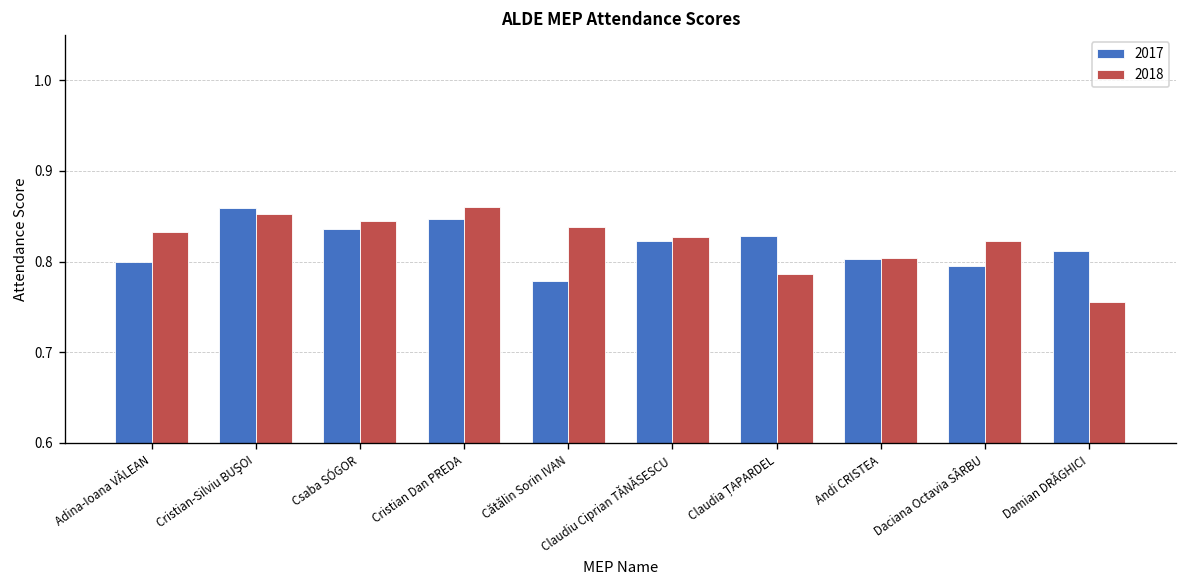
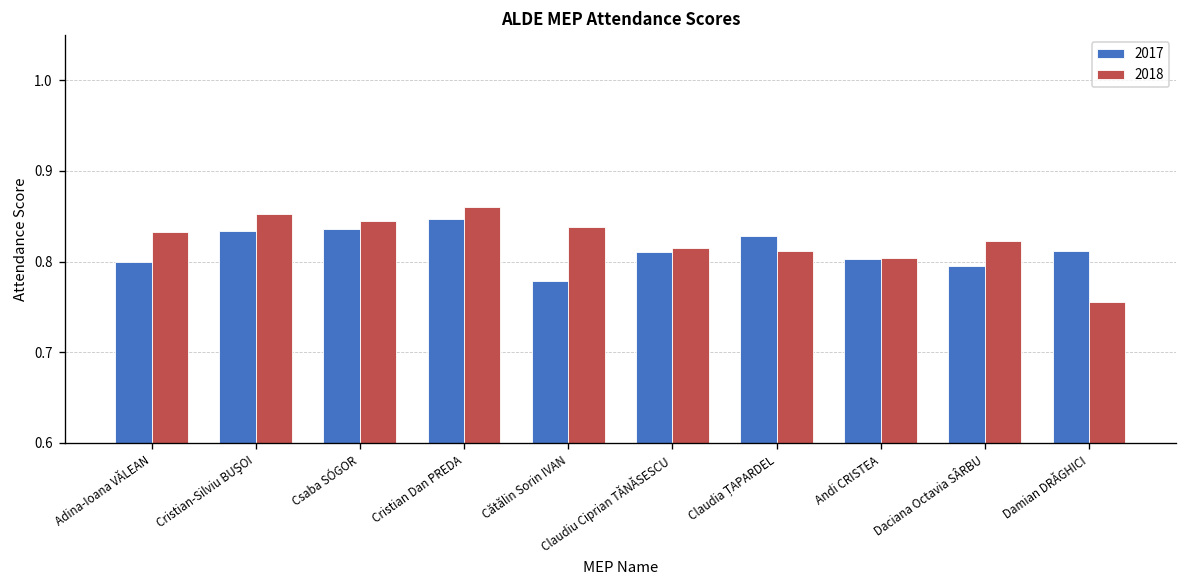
2017, Cristian-Silviu BUŞOI: 0.86 -> 0.83
2017, Claudiu Ciprian TĂNĂSESCU: 0.82 -> 0.81
2018, Claudiu Ciprian TĂNĂSESCU: 0.83 -> 0.82
2018, Claudia ȚAPARDEL: 0.79 -> 0.81
